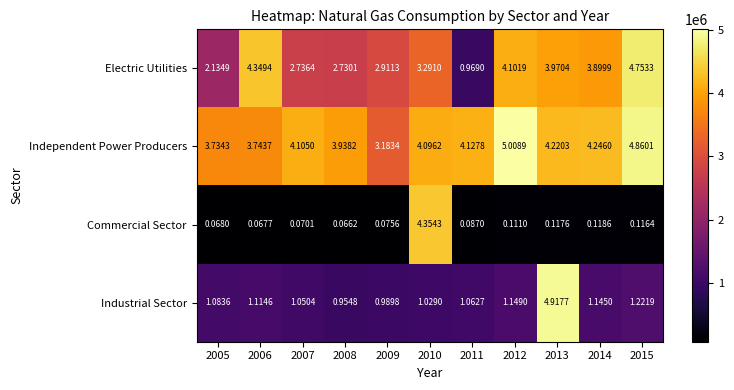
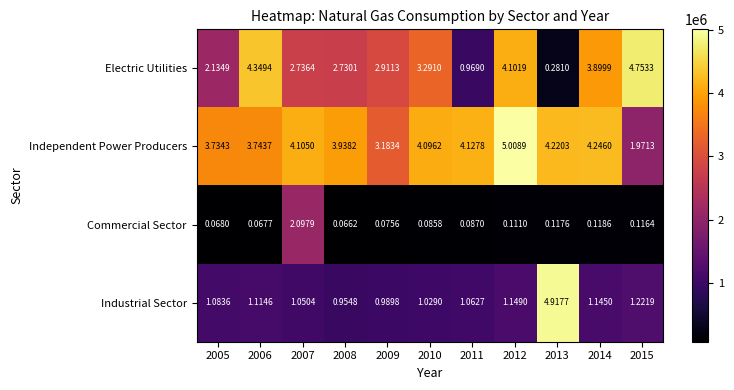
Electric Utilities, 2013: 3.9704 -> 0.2810
Independent Power Producers, 2015: 4.8601 -> 1.9713
Commercial Sector, 2007: 0.0701 -> 2.0979
Commercial Sector, 2010: 4.3543 -> 0.0858
